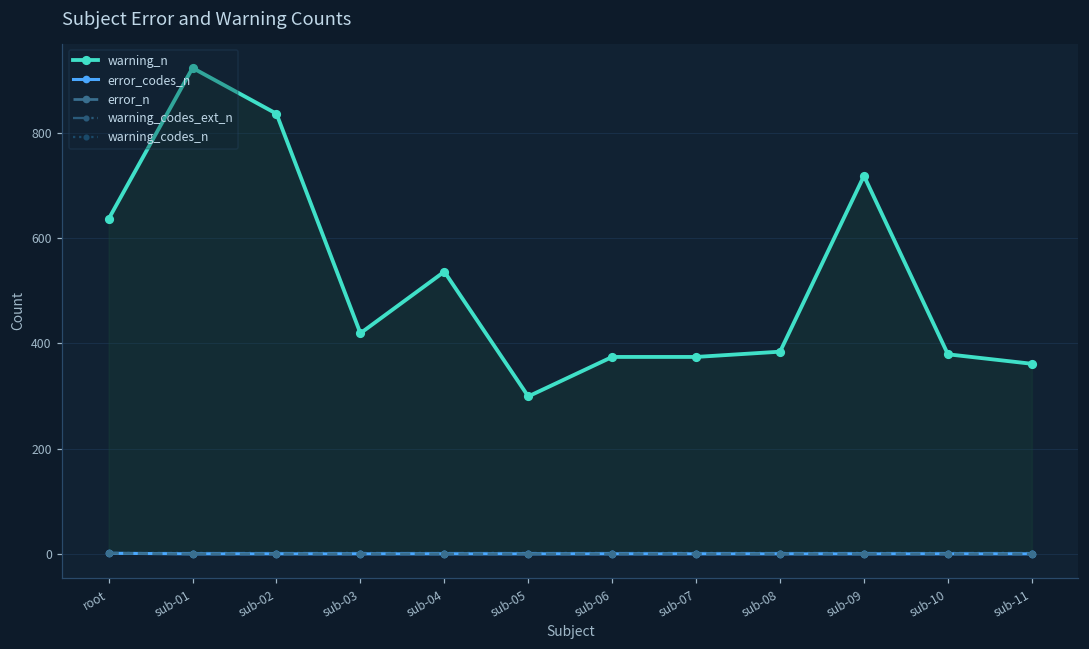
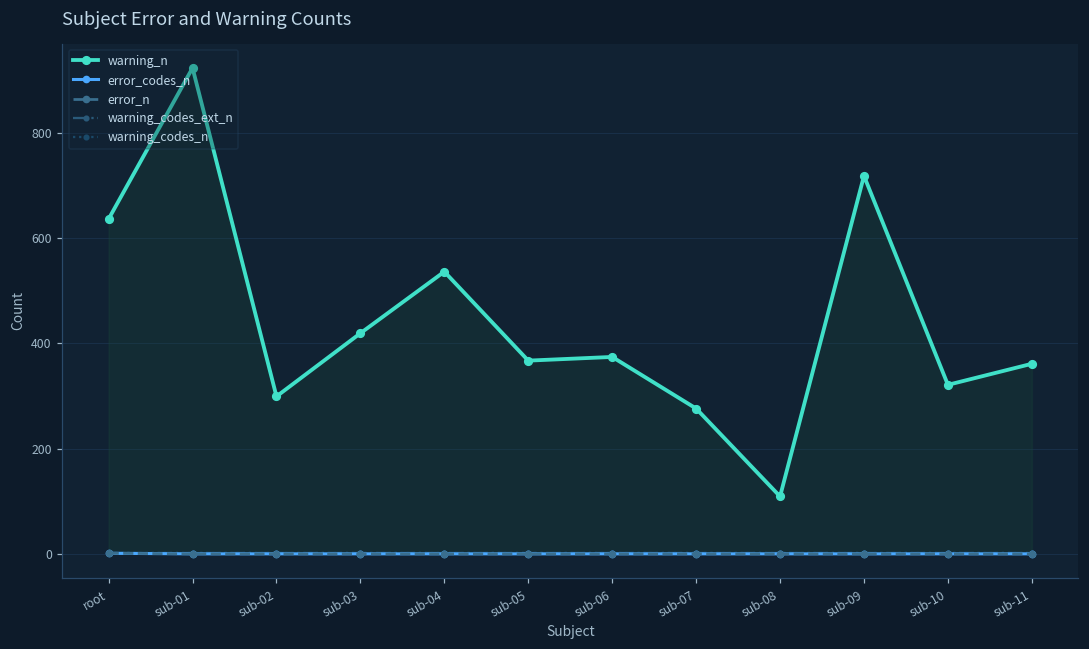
warning_n, sub-02: 840 -> 300
warning_n, sub-05: 300 -> 370
warning_n, sub-07: 370 -> 280
warning_n, sub-08: 380 -> 110
warning_n, sub-10: 380 -> 320
